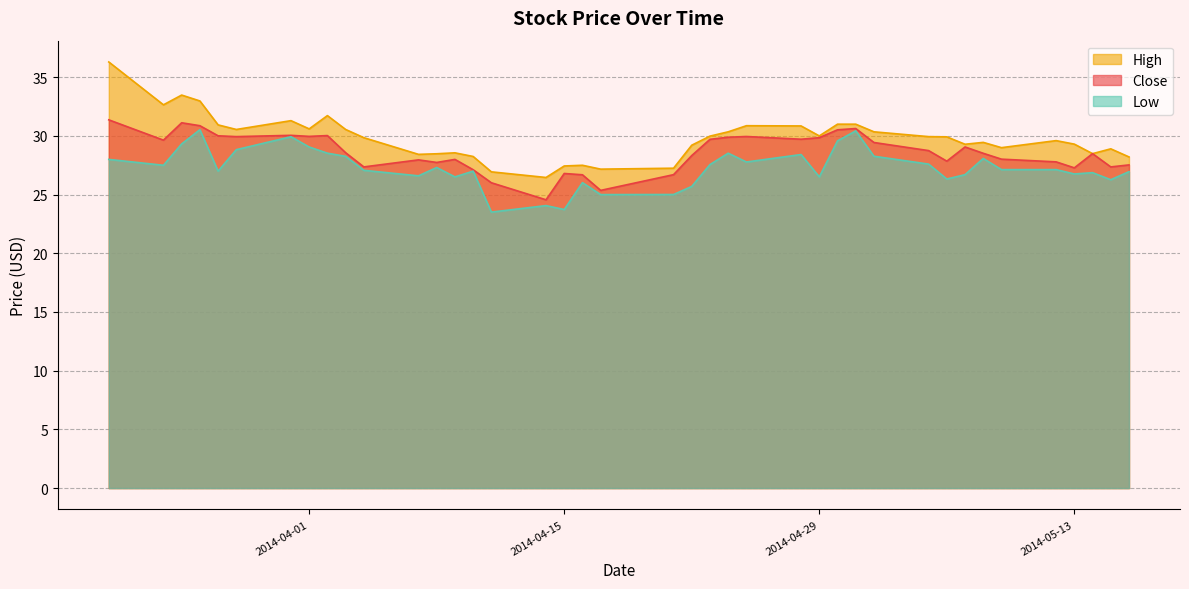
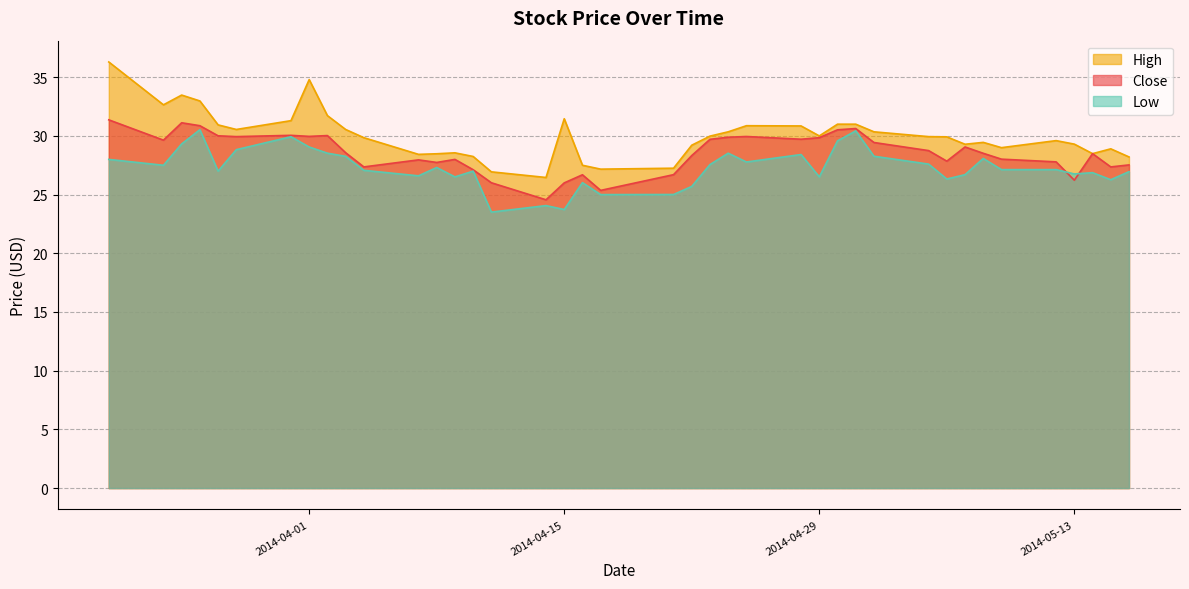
High, 2014-04-01: 30.6 -> 34.8
High, 2014-04-15: 27.4 -> 31.5
Close, 2014-04-15: 26.8 -> 26.0
Close, 2014-05-13: 27.3 -> 26.2
